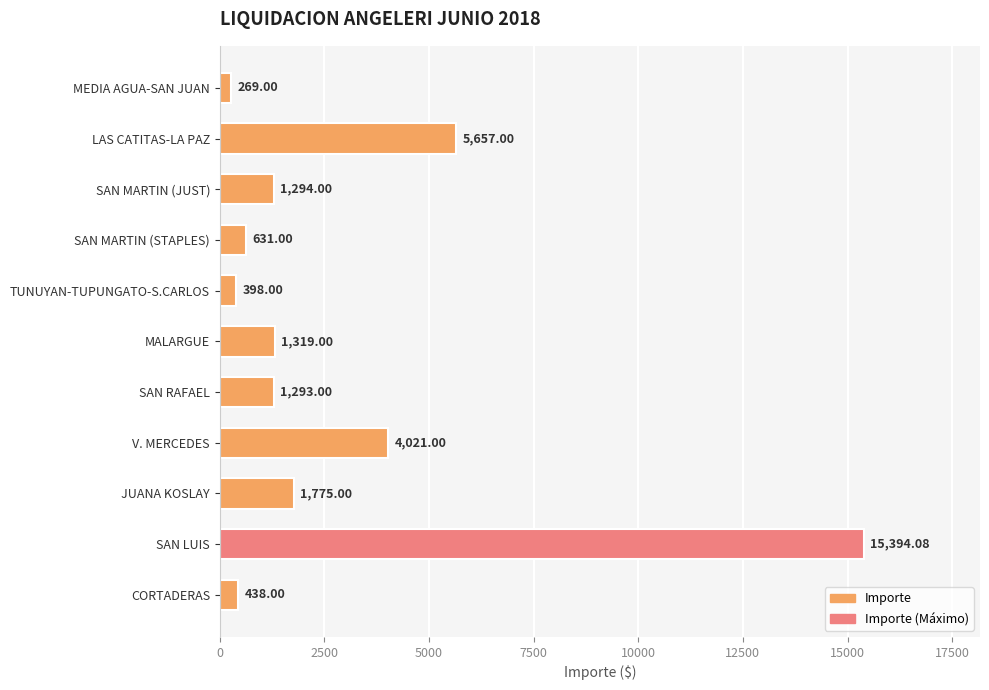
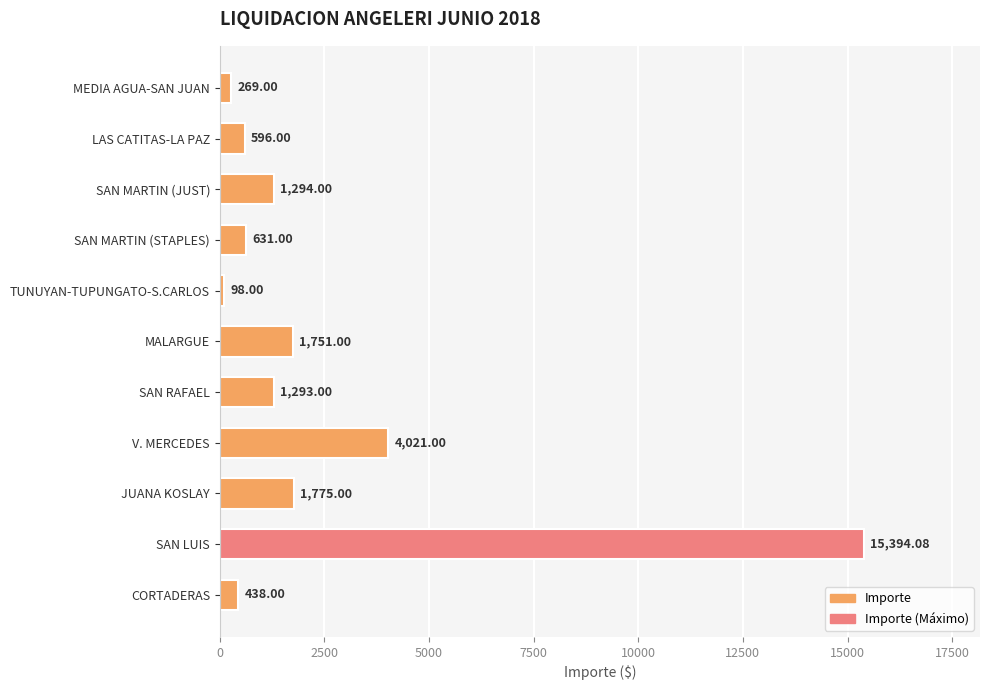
LAS CATITAS-LA PAZ: 5,657.00 -> 596.00
TUNUYAN-TUPUNGATO-S.CARLOS: 398.00 -> 98.00
MALARGUE: 1,319.00 -> 1,751.00
